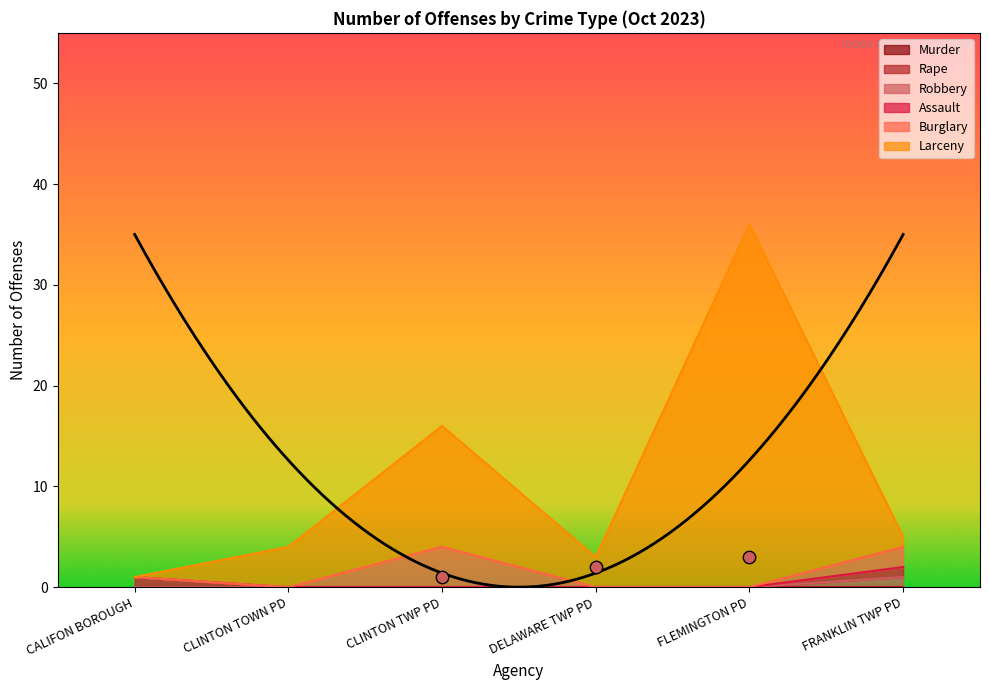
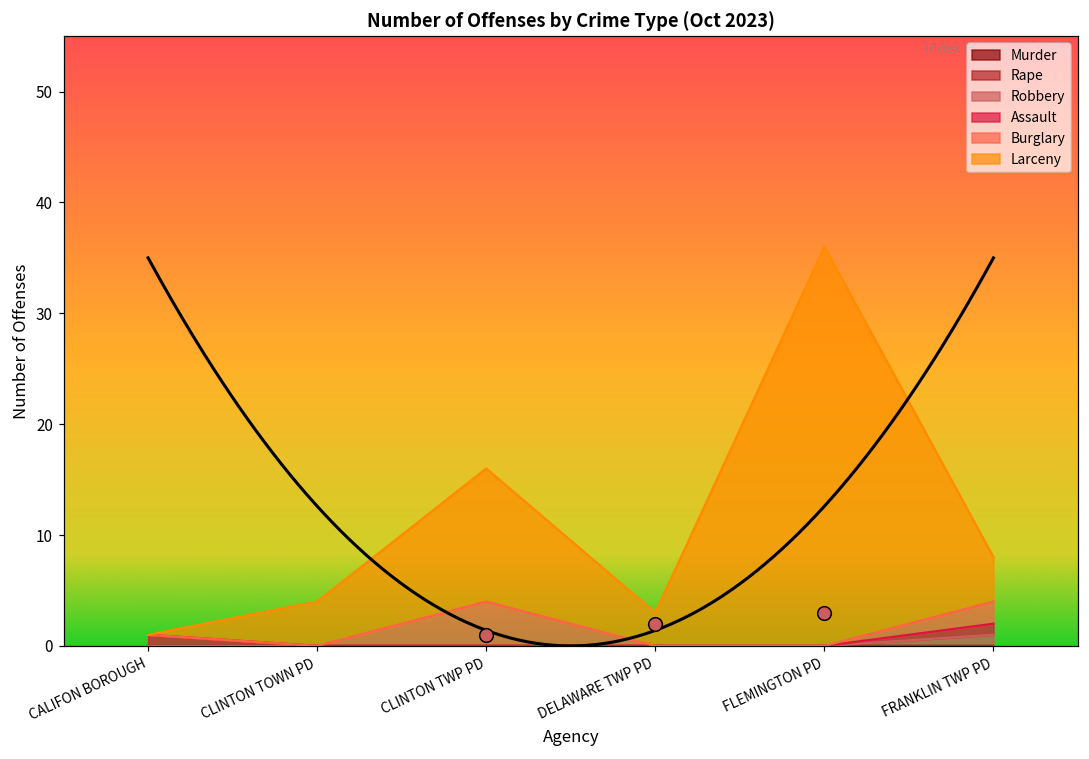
Larceny, FRANKLIN TWP PD: 1 -> 4
